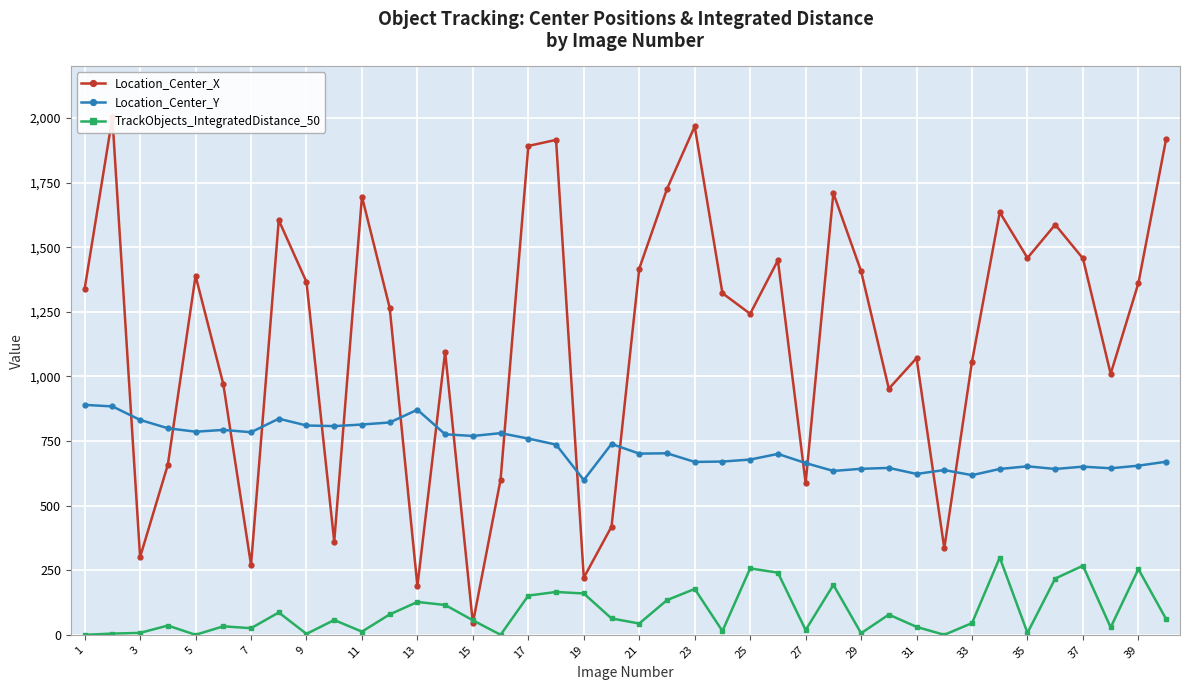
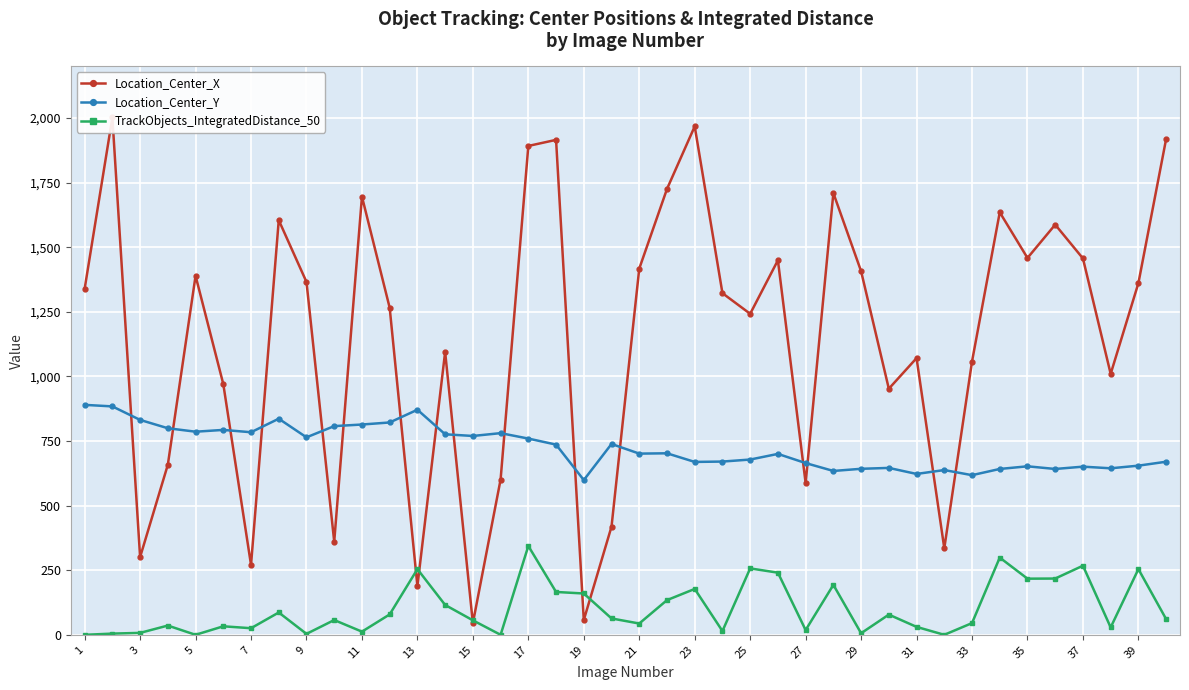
Location_Center_Y, 9: 810 -> 760
TrackObjects_IntegratedDistance_50, 13: 130 -> 250
TrackObjects_IntegratedDistance_50, 17: 150 -> 340
Location_Center_X, 19: 220 -> 60
TrackObjects_IntegratedDistance_50, 35: 10 -> 220
